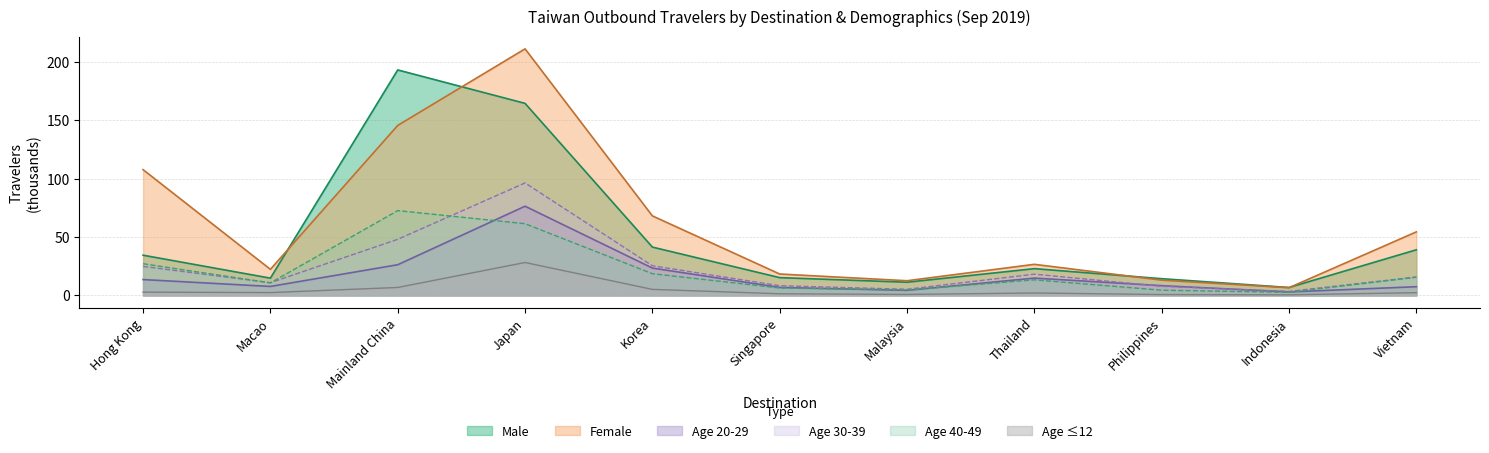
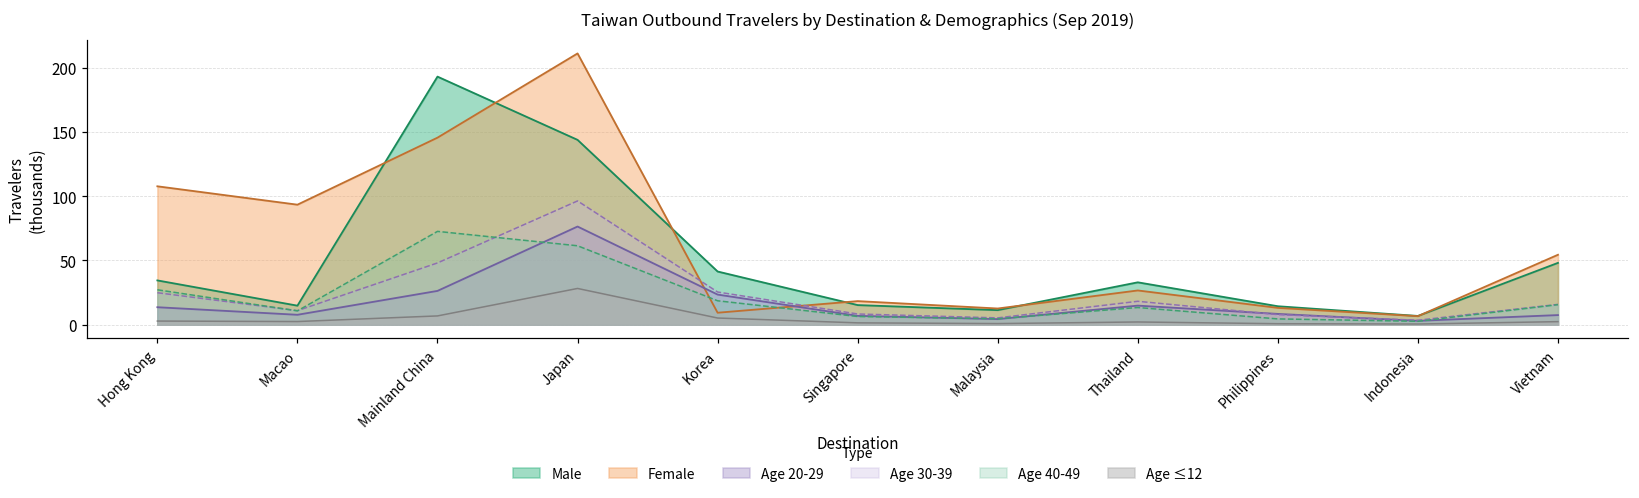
Female, Macao: 22 -> 93
Male, Japan: 164 -> 144
Female, Korea: 68 -> 9
Male, Thailand: 23 -> 33
Male, Vietnam: 39 -> 48
